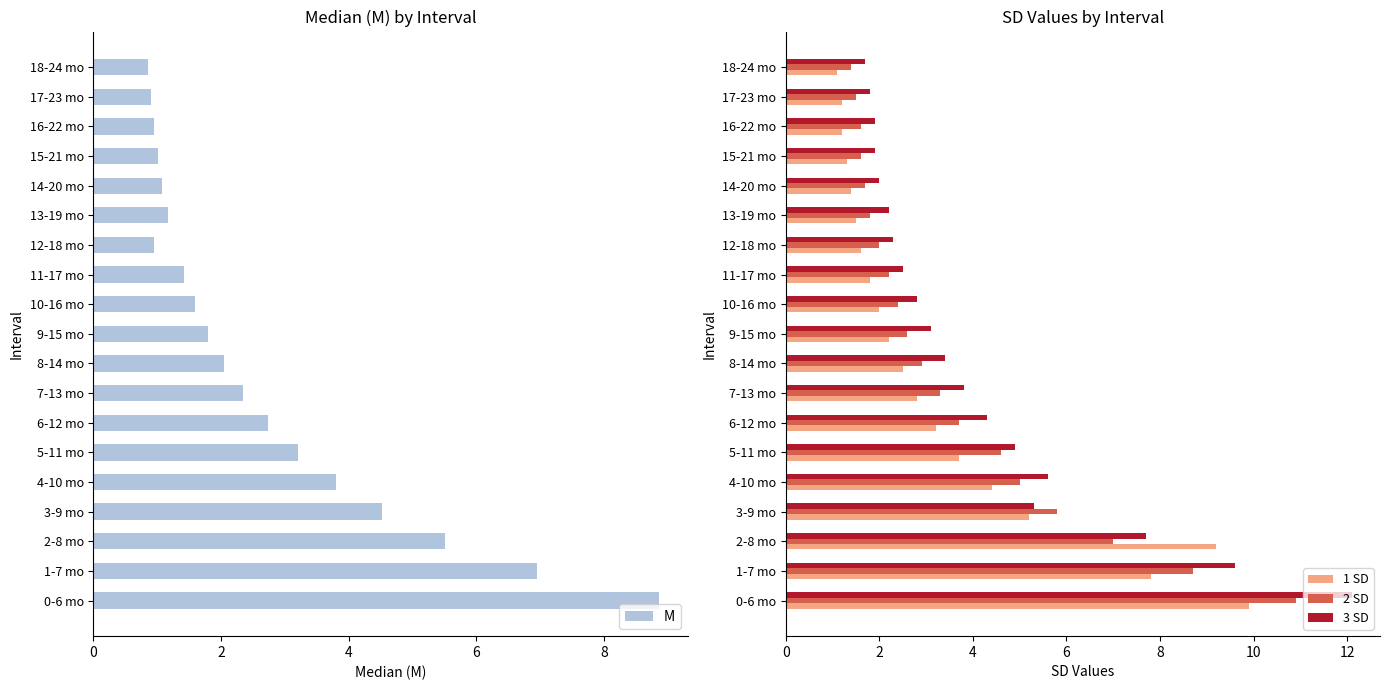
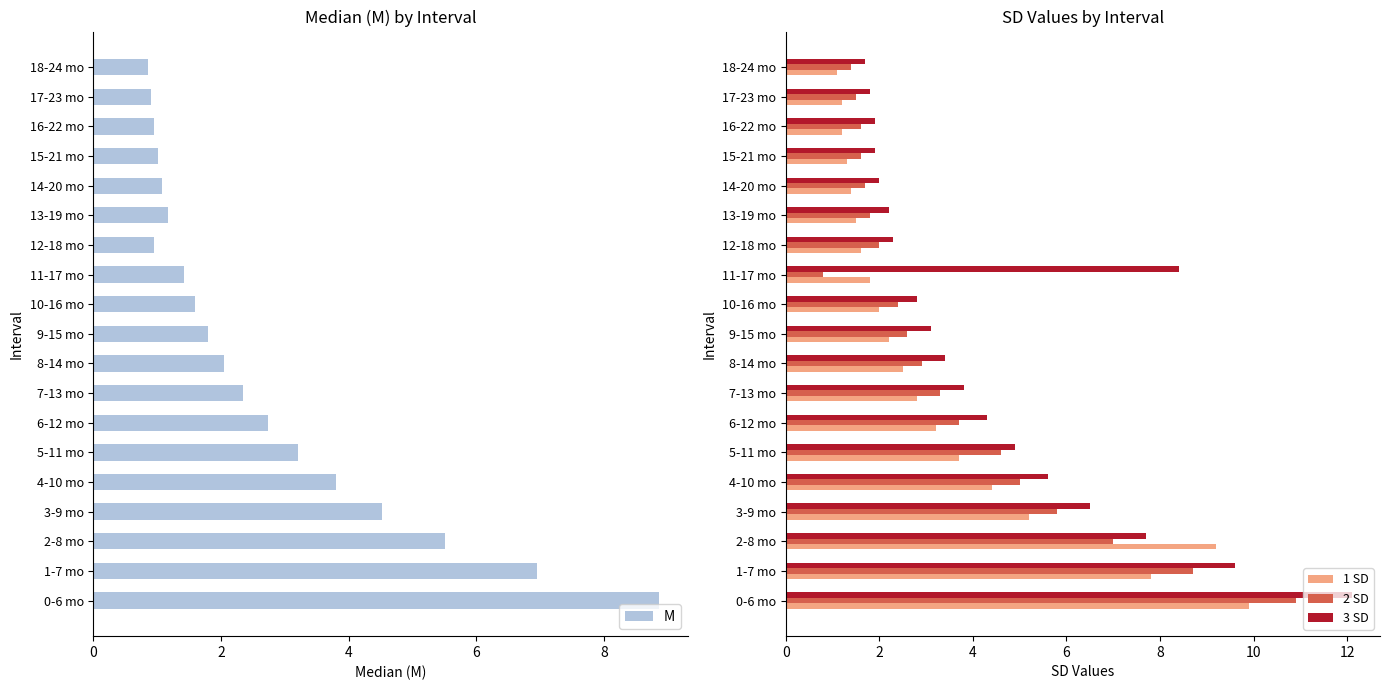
SD Values by Interval, 3 SD, 11-17 mo: 2.5 -> 8.4
SD Values by Interval, 2 SD, 11-17 mo: 2.2 -> 0.8
SD Values by Interval, 3 SD, 3-9 mo: 5.3 -> 6.5
